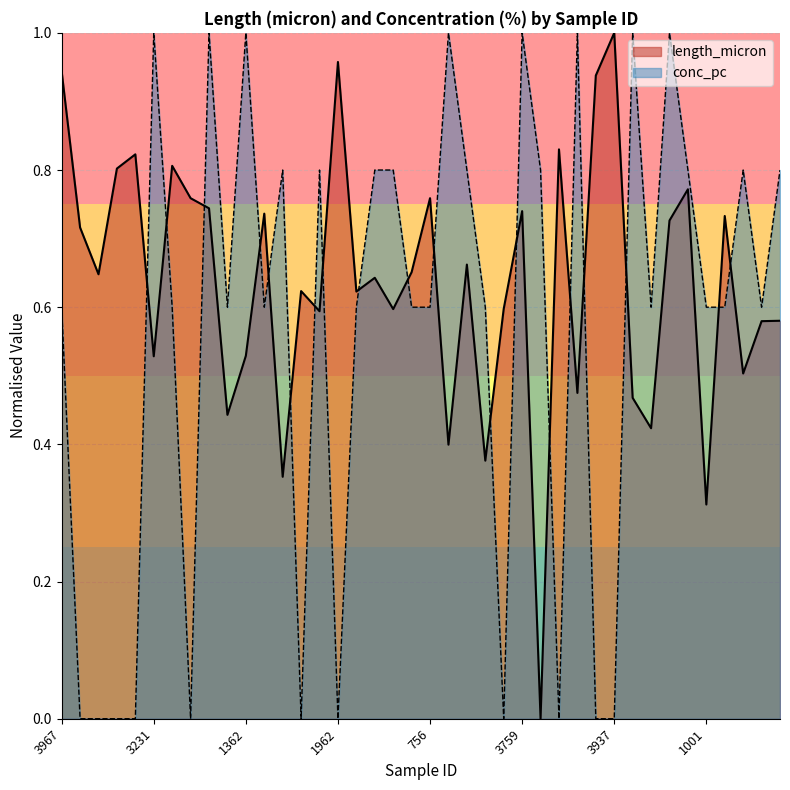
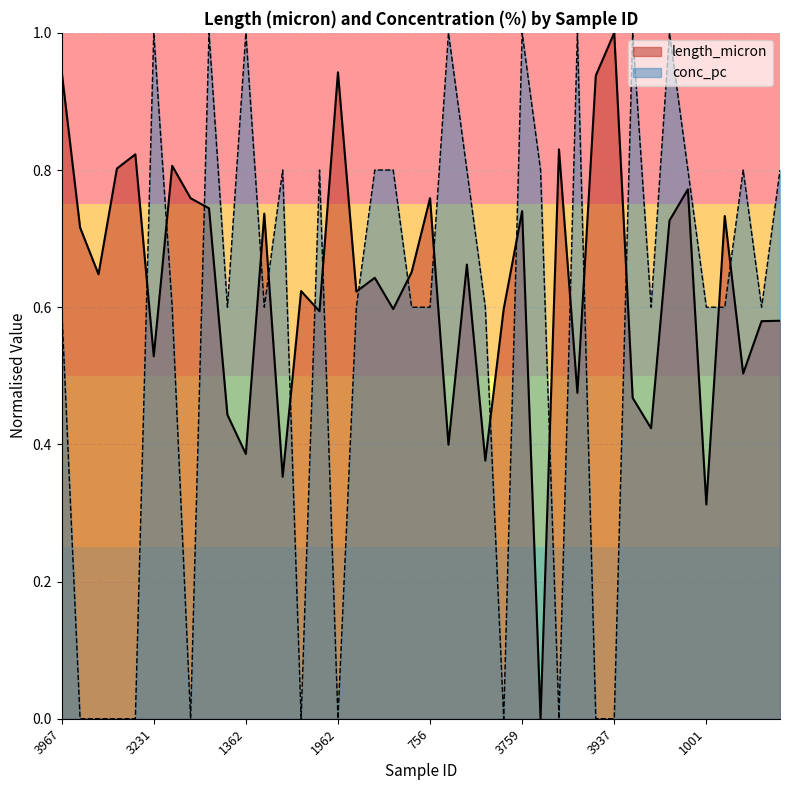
length_micron, 1362: 0.53 -> 0.39
length_micron, 1962: 0.96 -> 0.94
